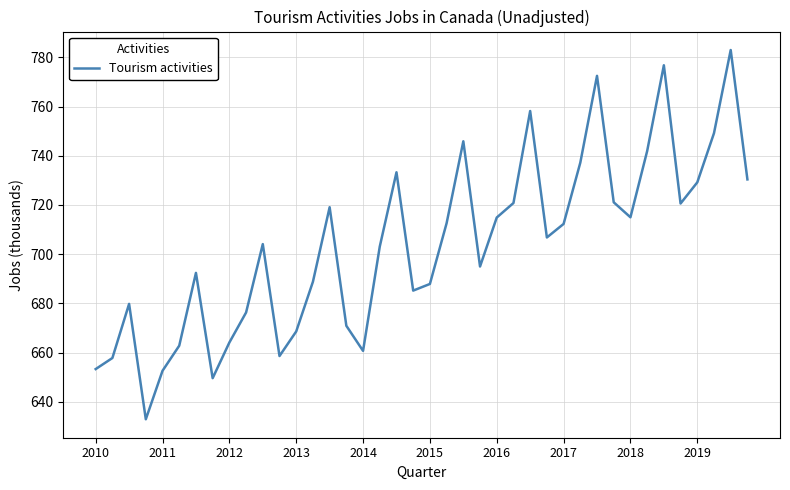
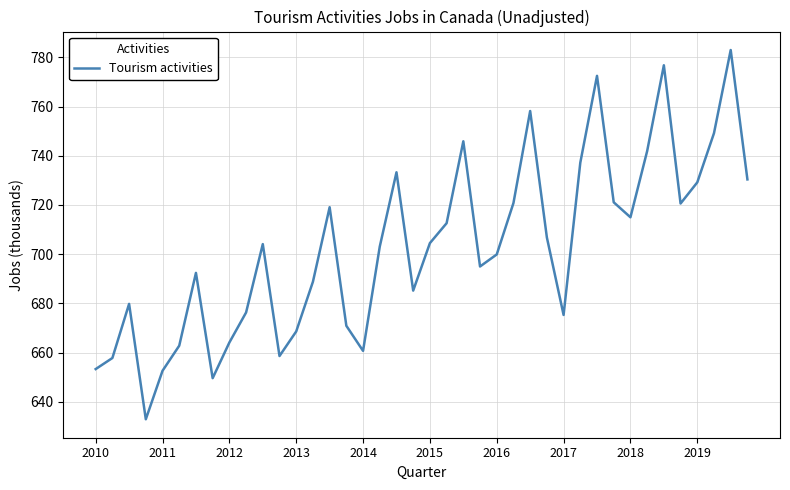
2015: 688 -> 705
2016: 715 -> 700
2017: 712 -> 675
